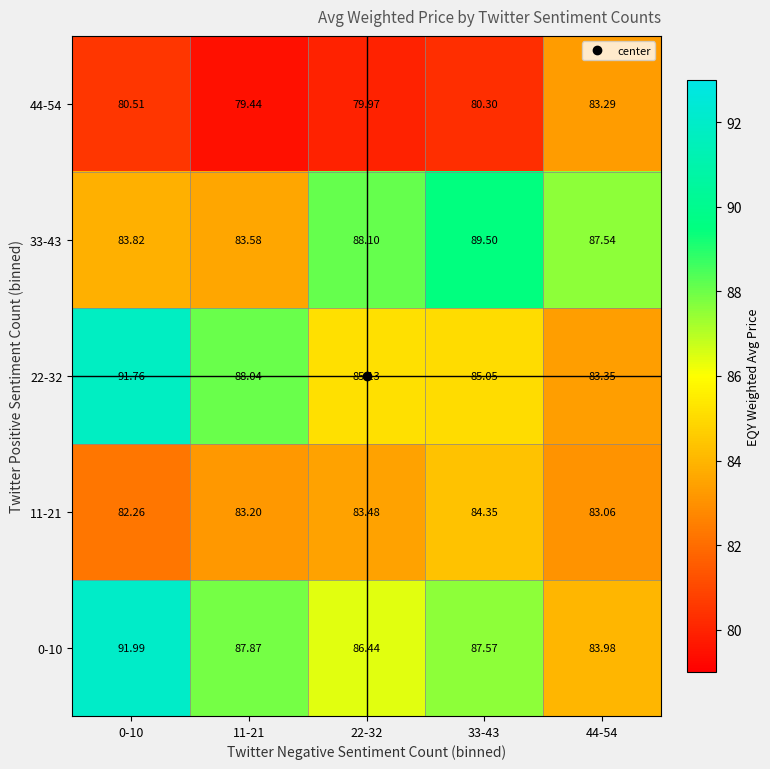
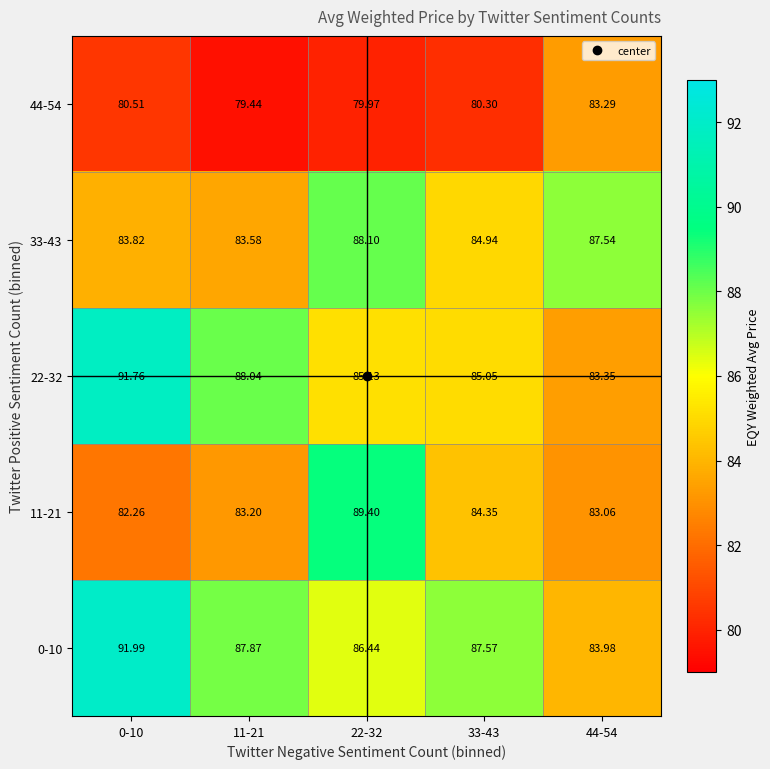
33-43, 33-43: 89.50 -> 84.94
11-21, 22-32: 83.48 -> 89.40
